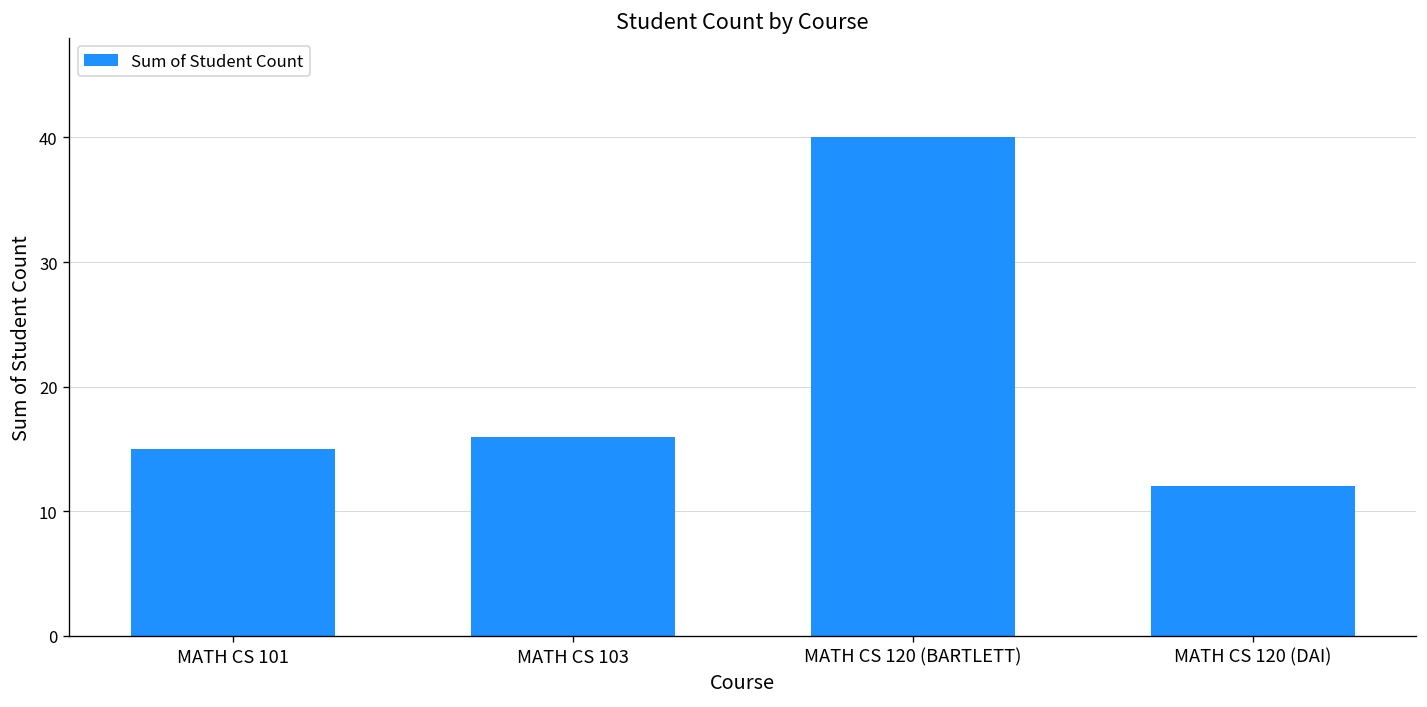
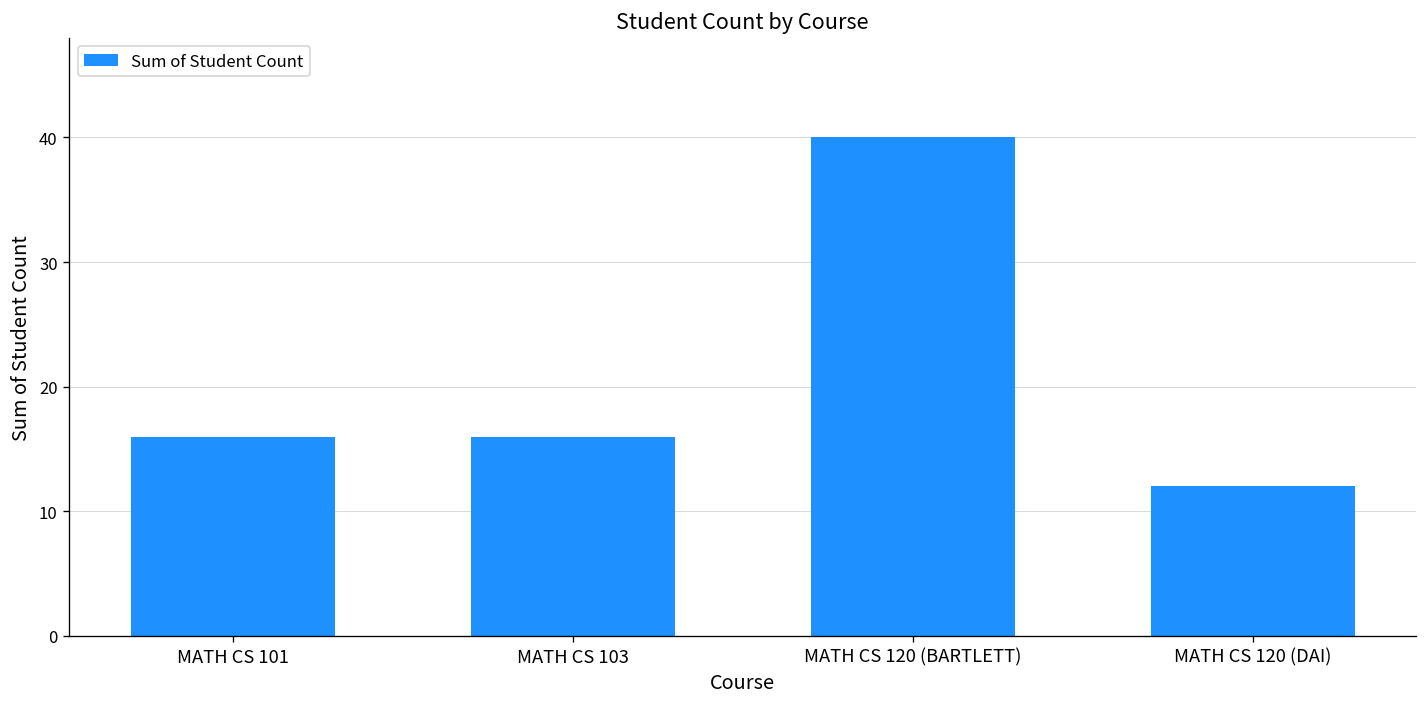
MATH CS 101: 15 -> 16
